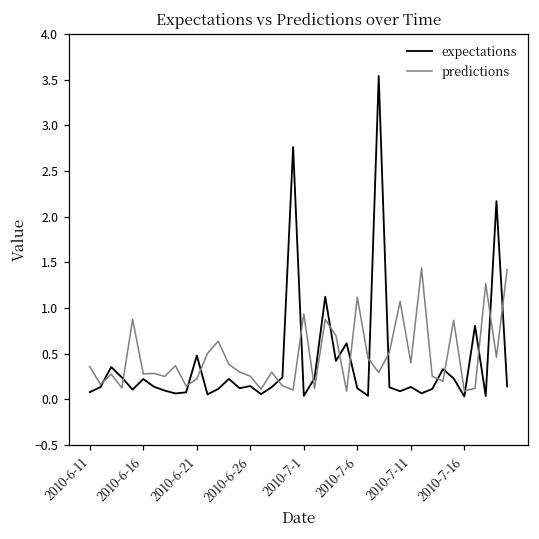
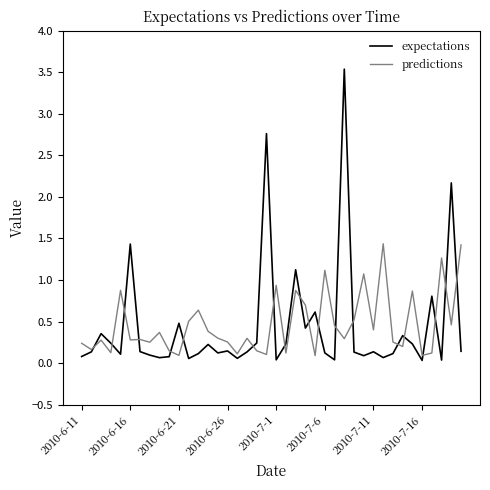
predictions, 2010-6-11: 0.4 -> 0.2
expectations, 2010-6-16: 0.2 -> 1.4
predictions, 2010-6-21: 0.2 -> 0.1
